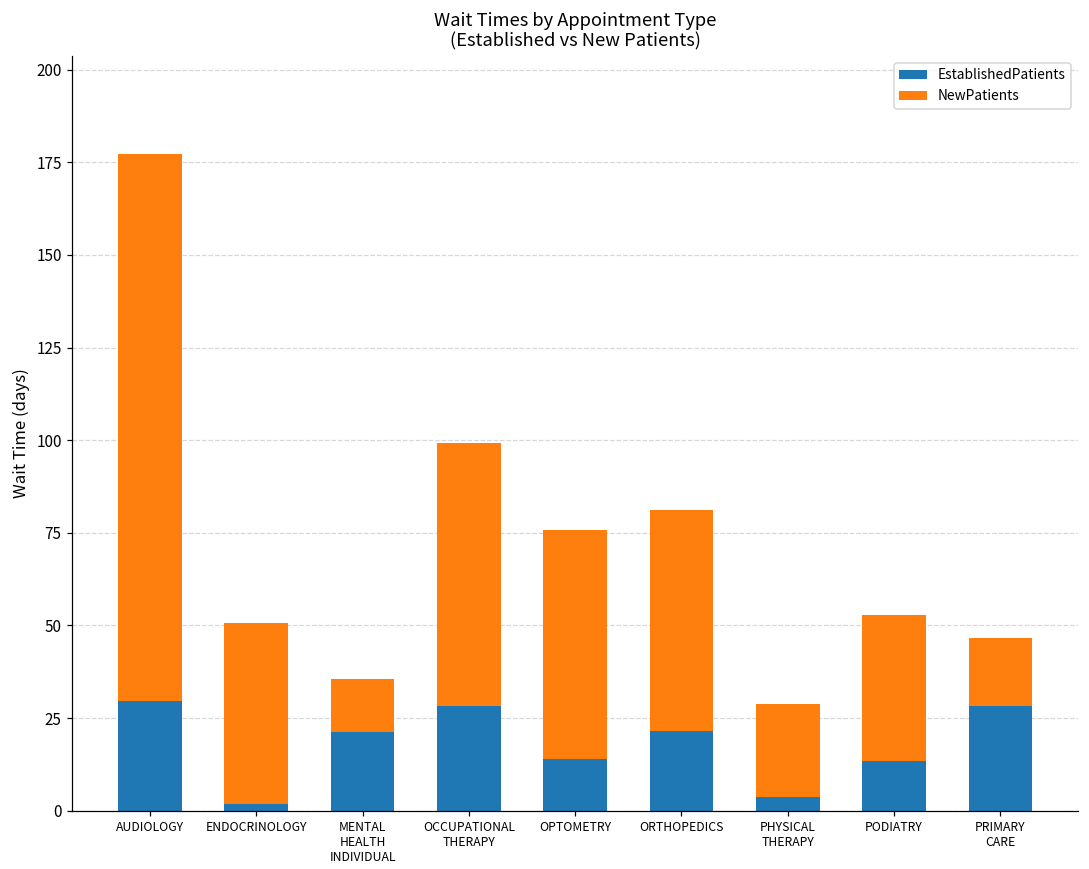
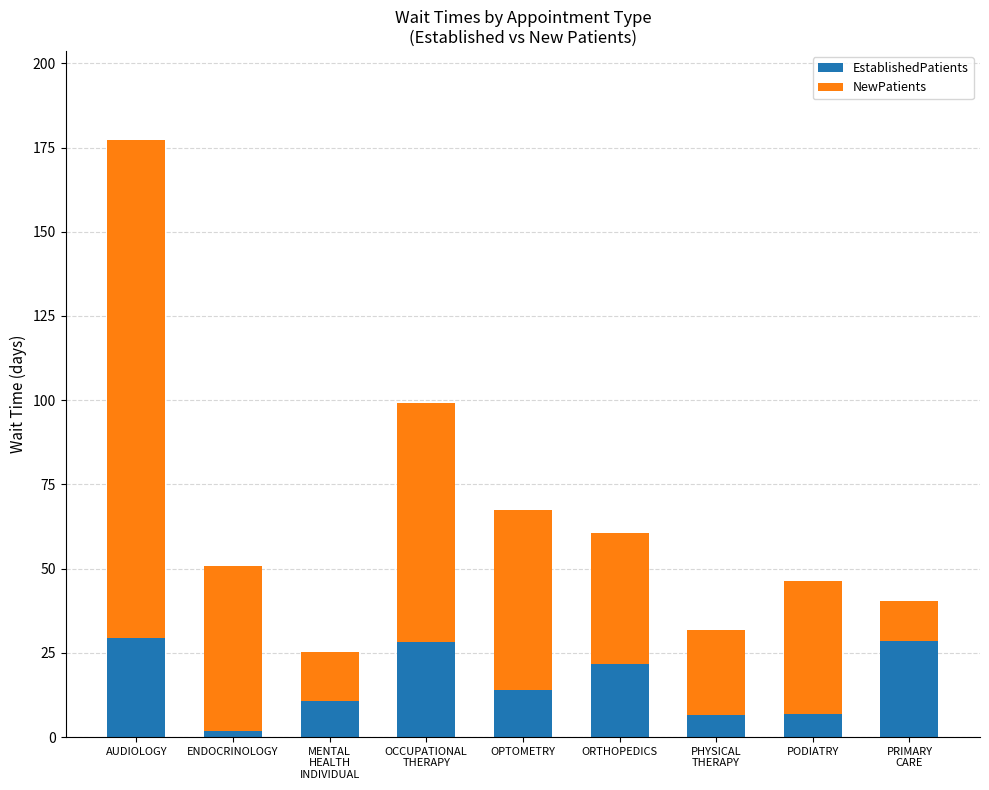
EstablishedPatients, MENTAL HEALTH INDIVIDUAL: 21 -> 11
NewPatients, OPTOMETRY: 62 -> 54
NewPatients, ORTHOPEDICS: 60 -> 39
EstablishedPatients, PHYSICAL THERAPY: 4 -> 7
EstablishedPatients, PODIATRY: 13 -> 7
NewPatients, PRIMARY CARE: 18 -> 12
